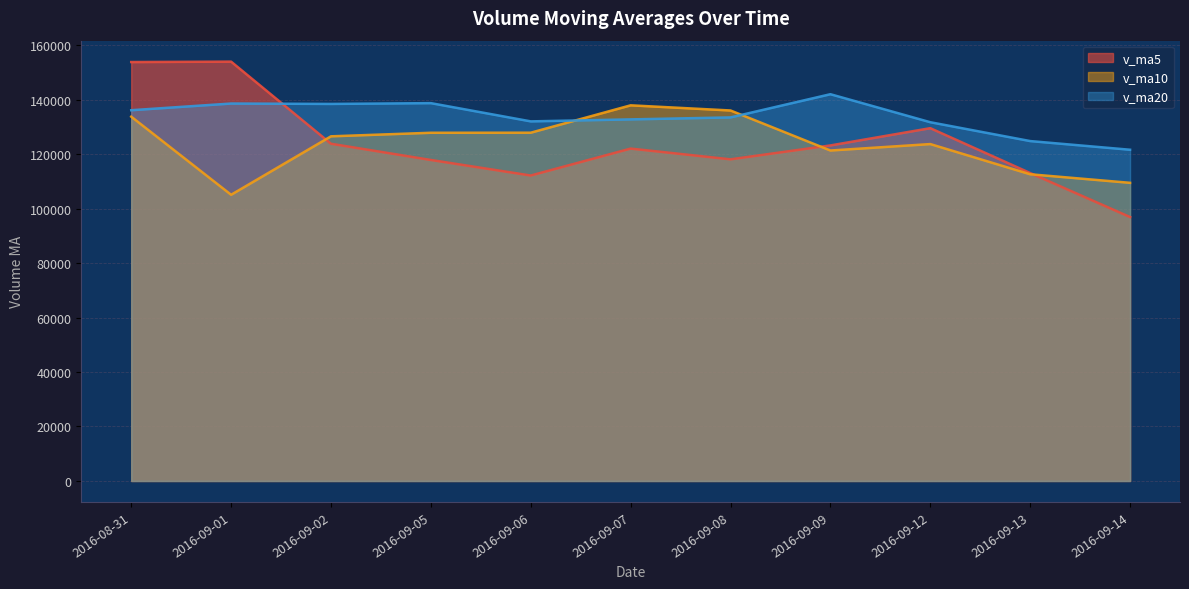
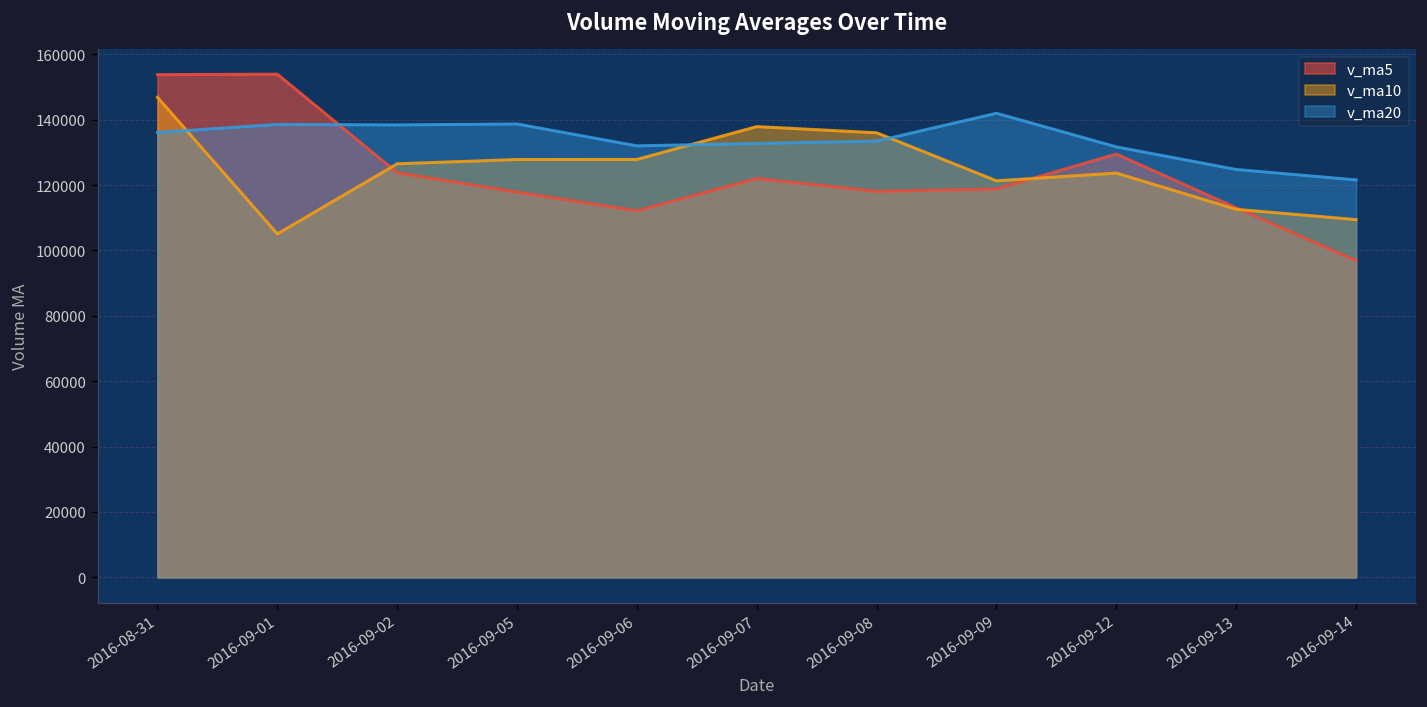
v_ma10, 2016-08-31: 134000 -> 147000
v_ma5, 2016-09-09: 123000 -> 119000
